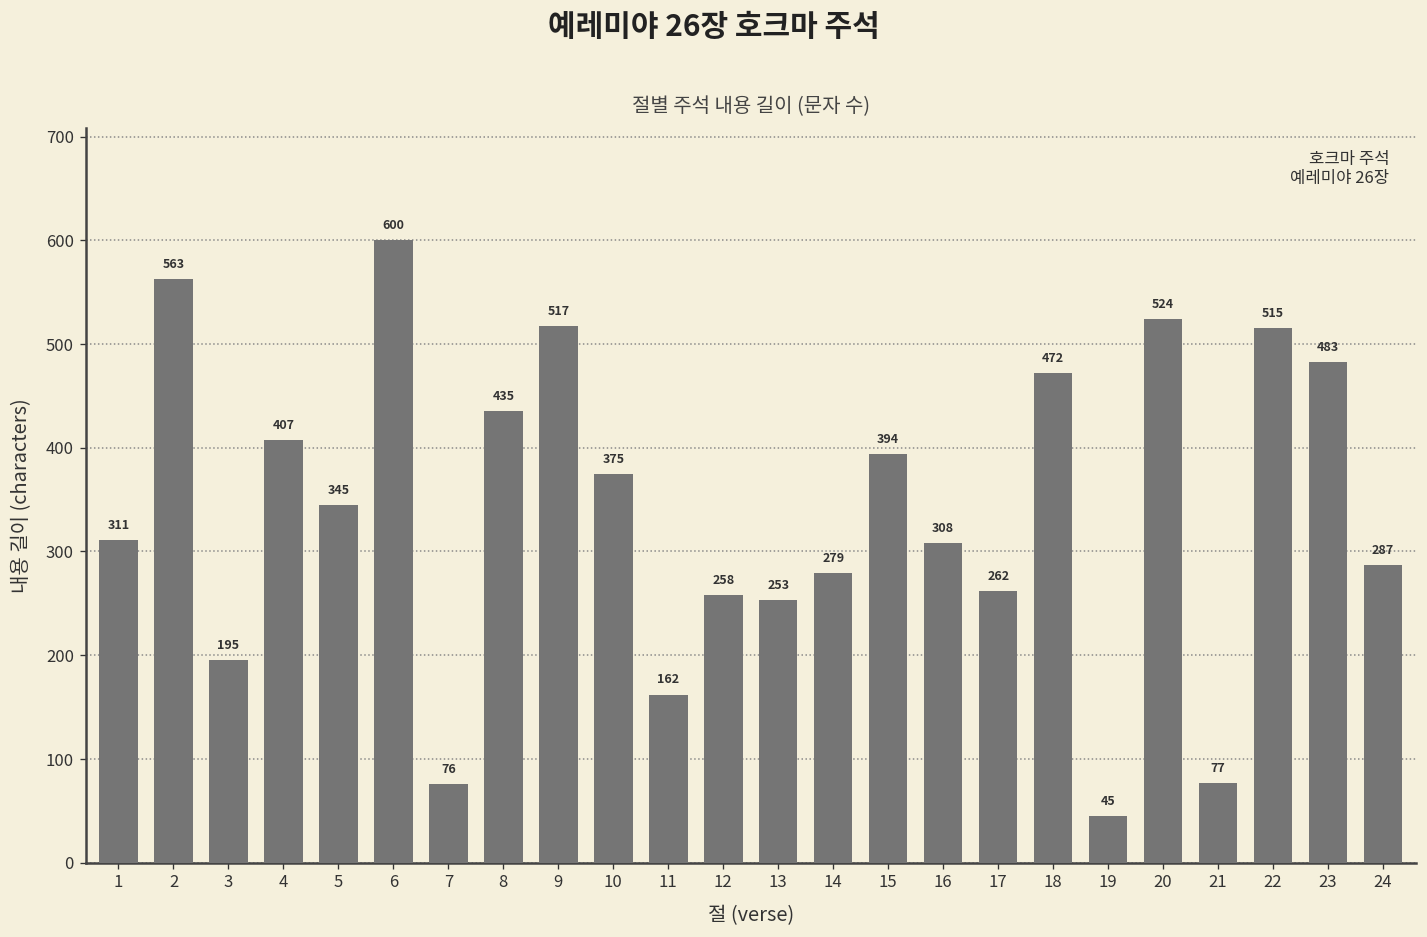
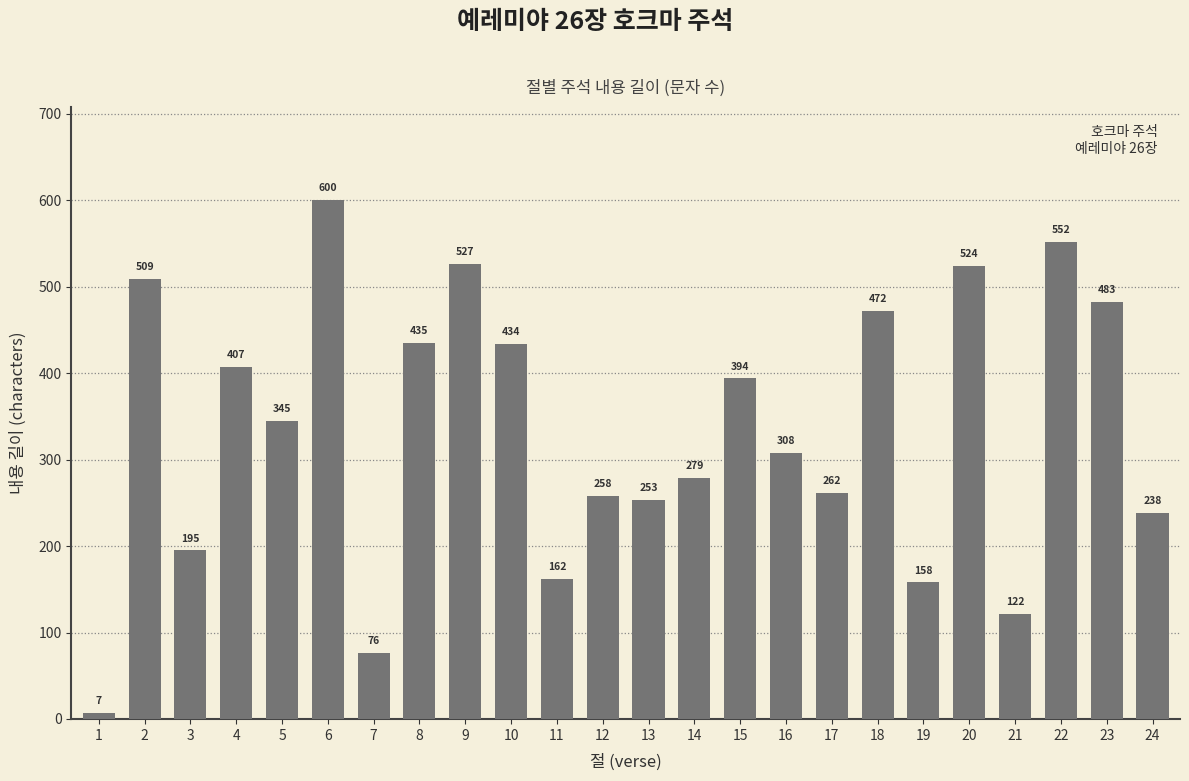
1: 311 -> 7
2: 563 -> 509
9: 517 -> 527
10: 375 -> 434
19: 45 -> 158
21: 77 -> 122
22: 515 -> 552
24: 287 -> 238
